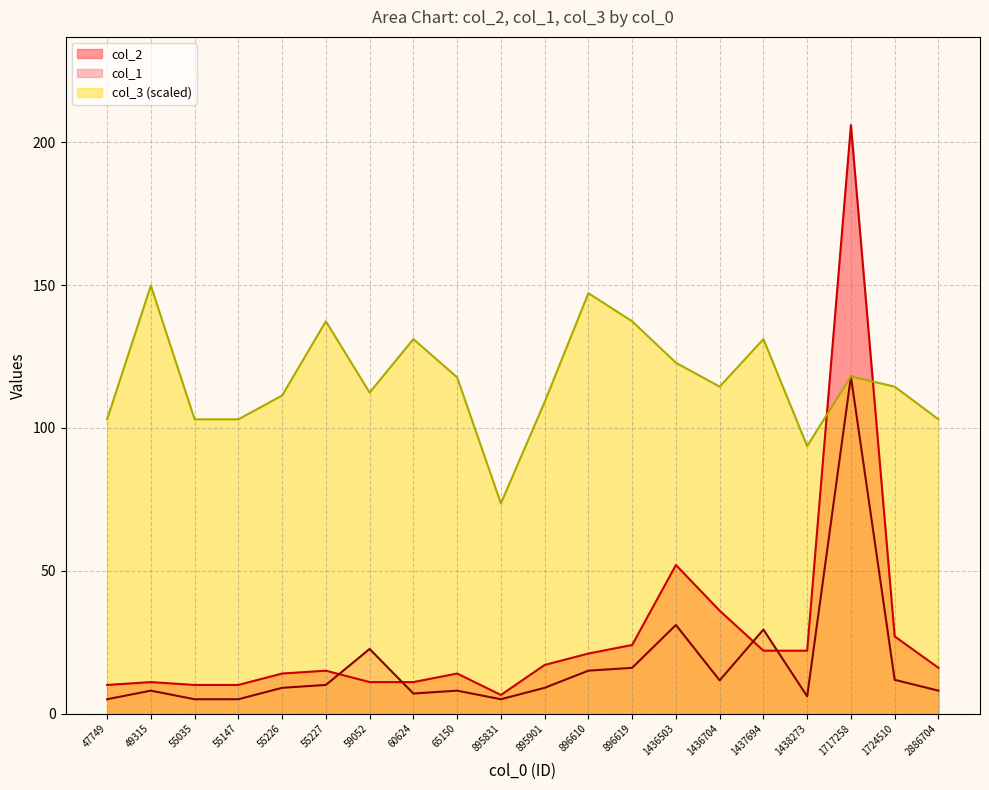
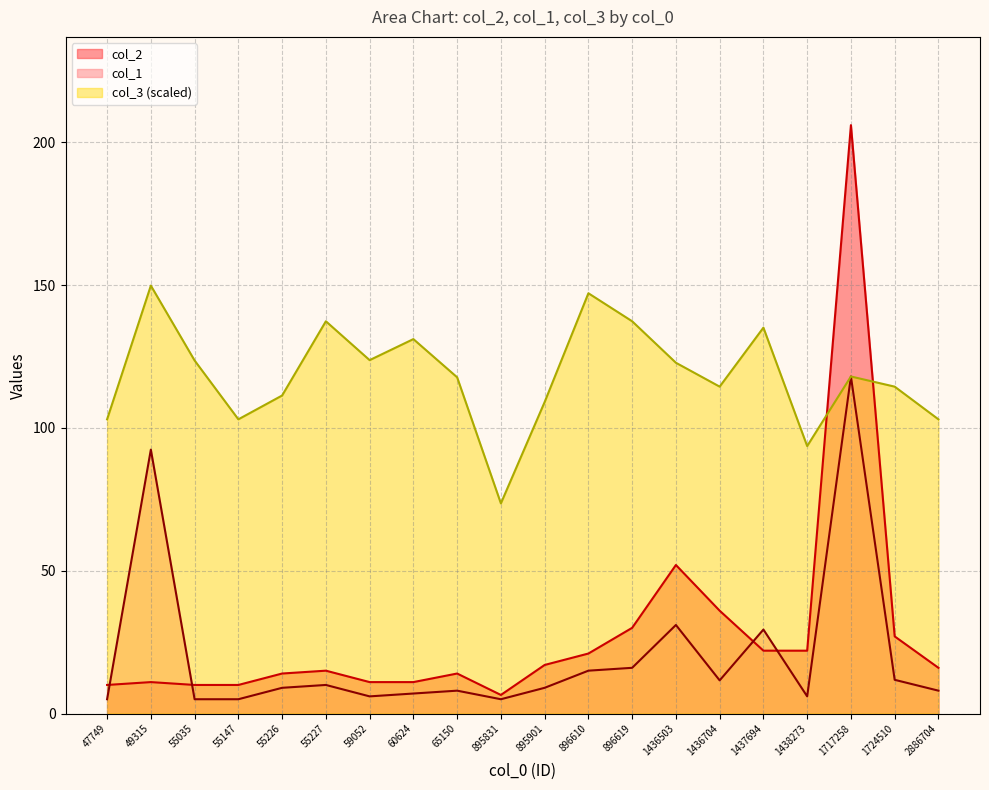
col_1, 49315: 8 -> 92
col_3 (scaled), 55035: 103 -> 124
col_1, 59052: 23 -> 6
col_3 (scaled), 59052: 112 -> 124
col_2, 896619: 24 -> 30
col_3 (scaled), 1437694: 131 -> 135
